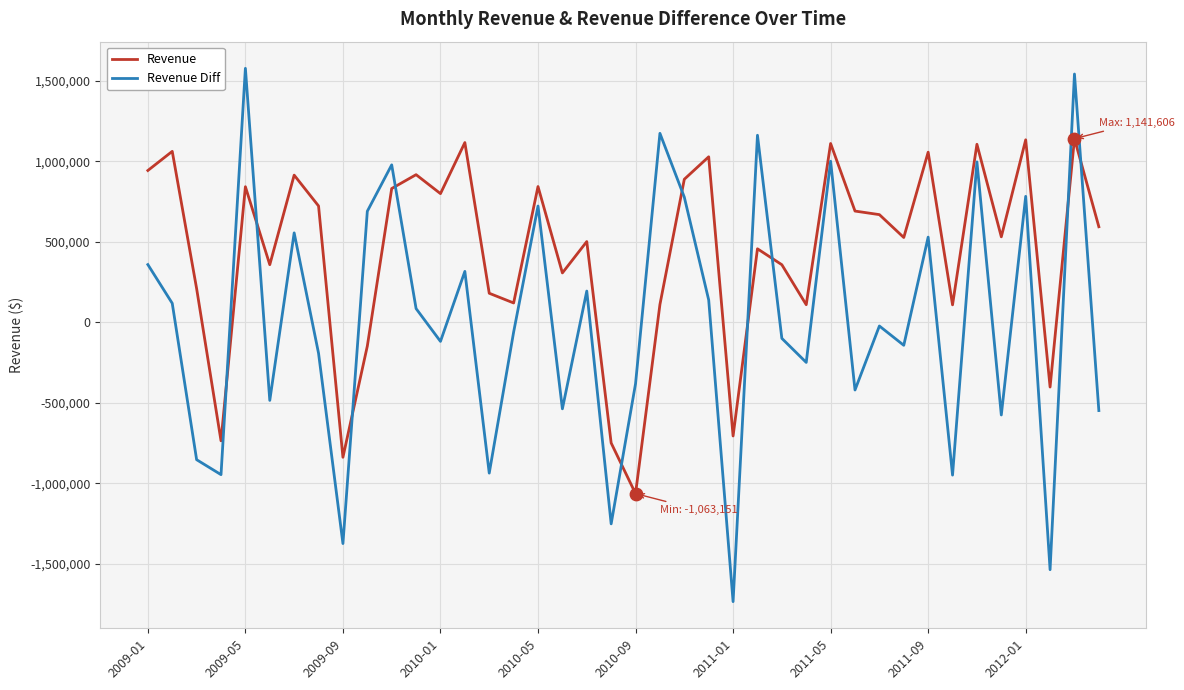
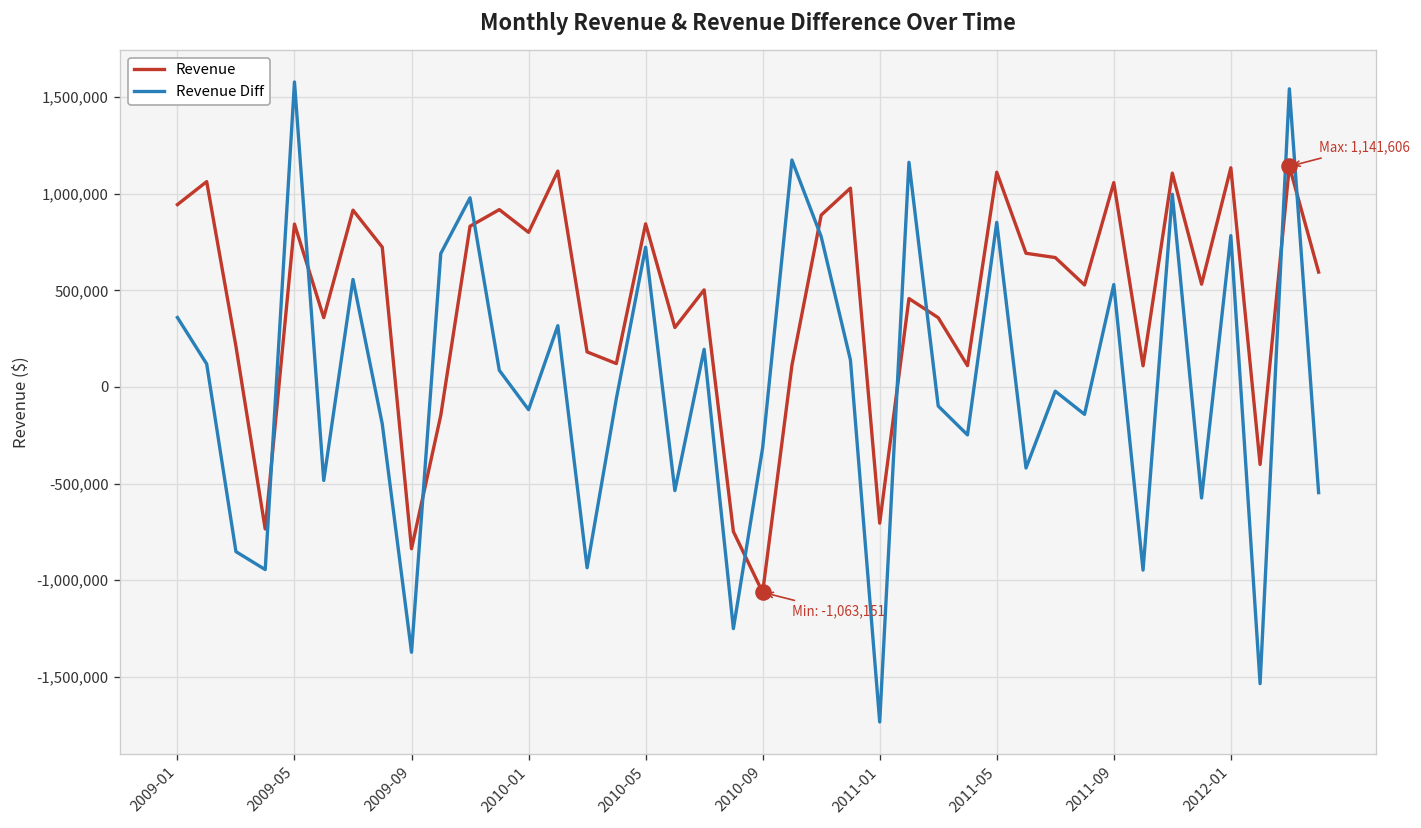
Revenue Diff, 2010-09: -380,000 -> -310,000
Revenue Diff, 2011-05: 1,000,000 -> 850,000
